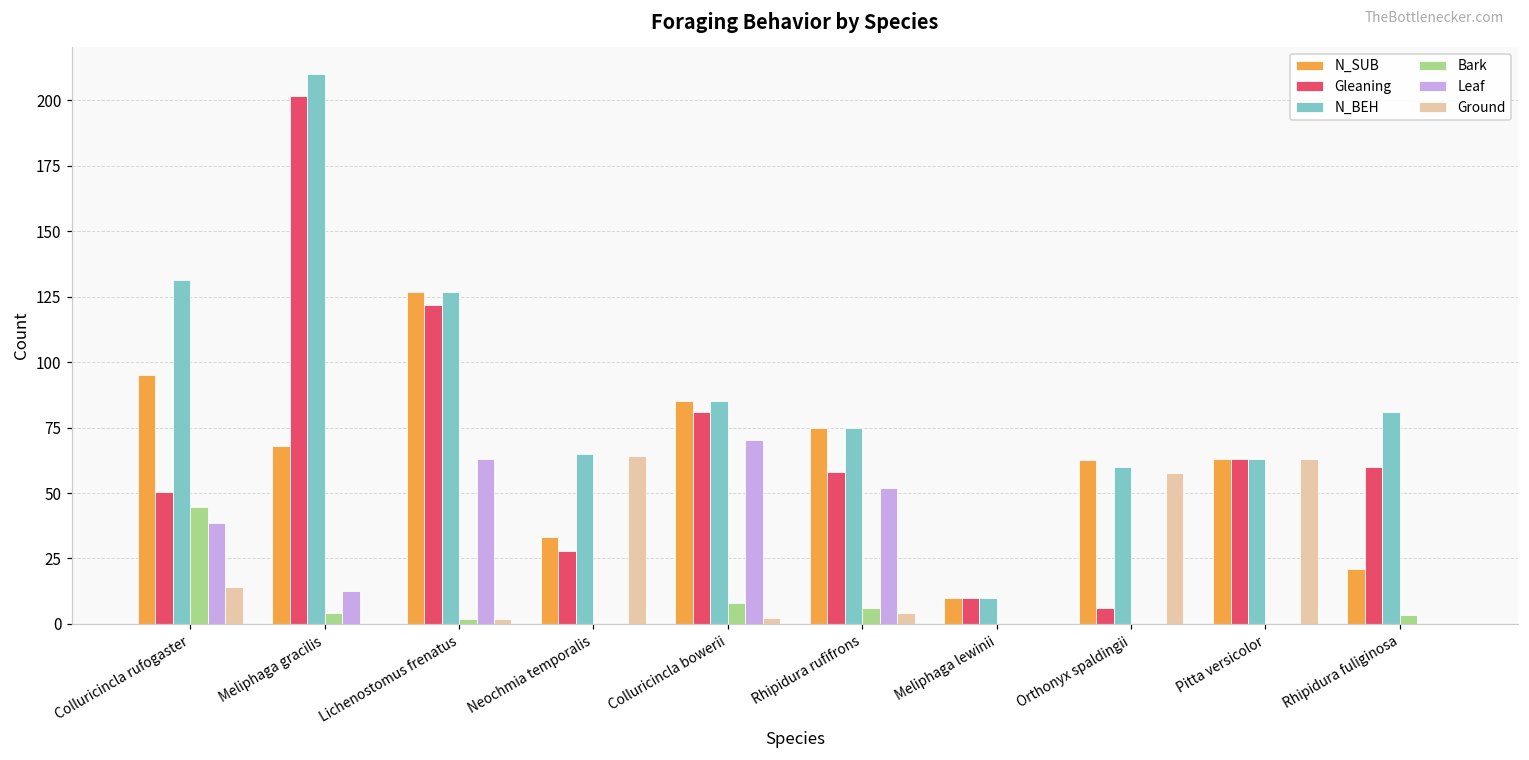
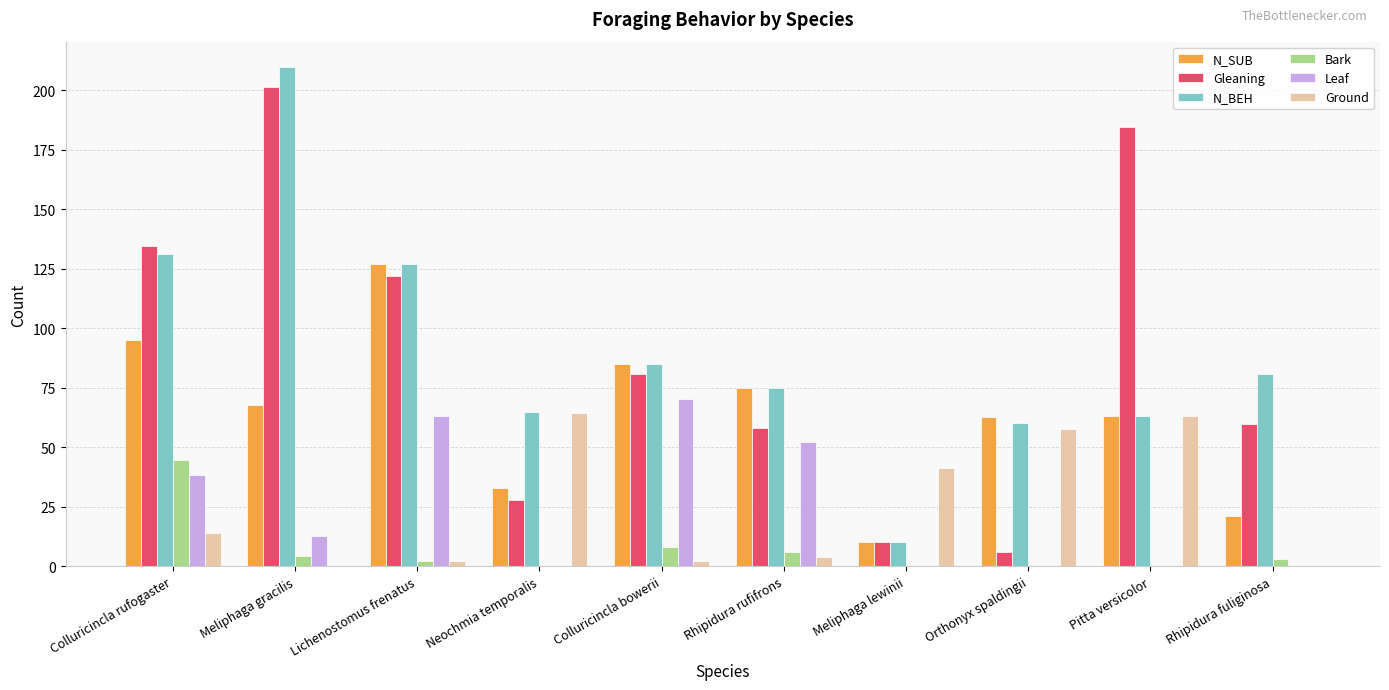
Gleaning, Colluricincla rufogaster: 50 -> 134
Ground, Meliphaga lewinii: 0 -> 41
Gleaning, Pitta versicolor: 63 -> 185
